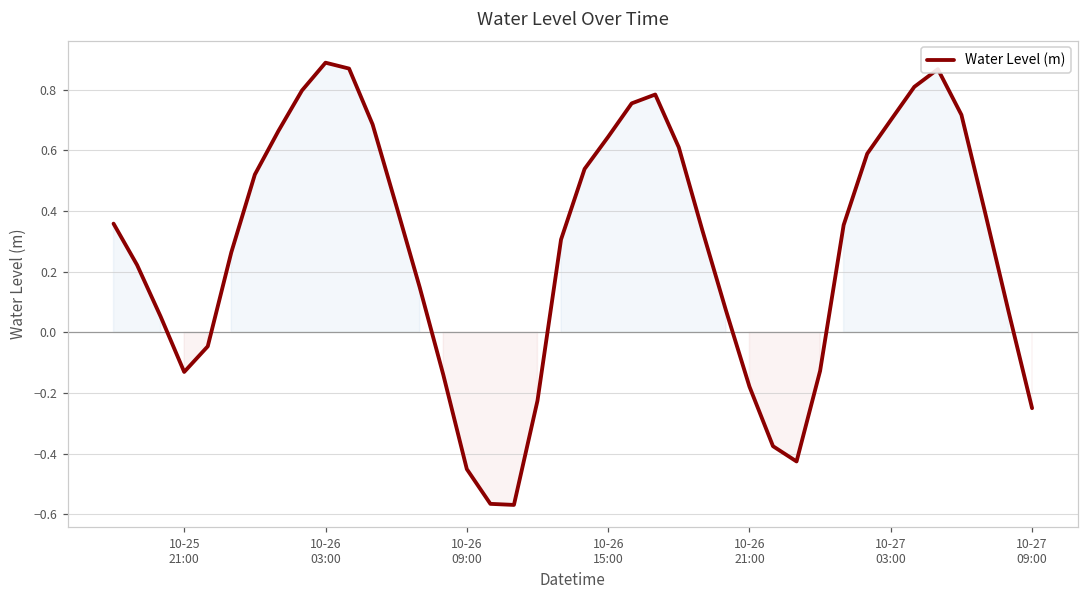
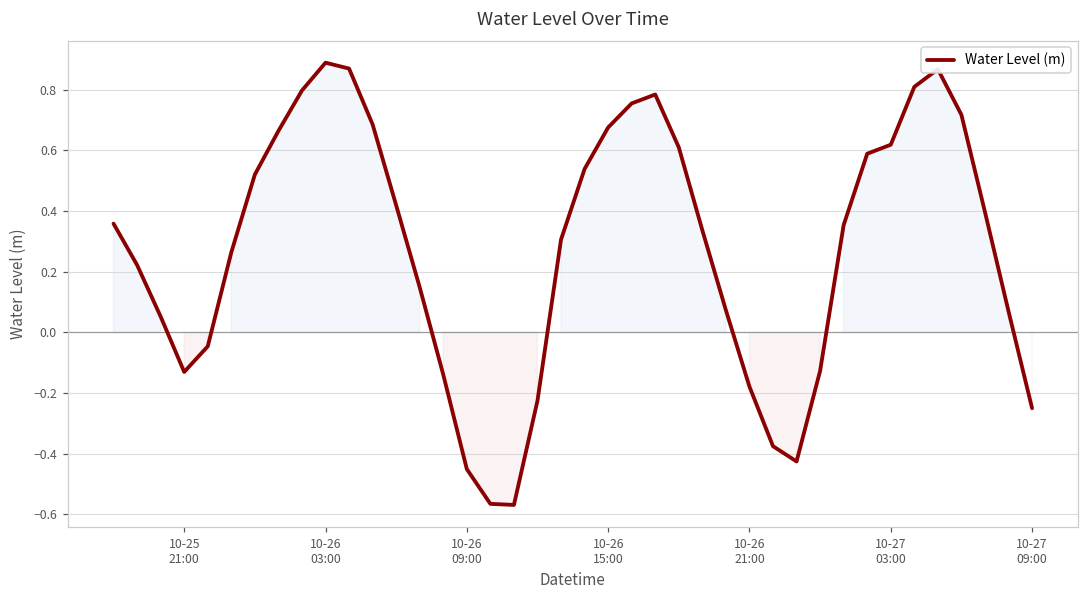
10-26 15:00: 0.64 -> 0.68
10-27 03:00: 0.70 -> 0.62
